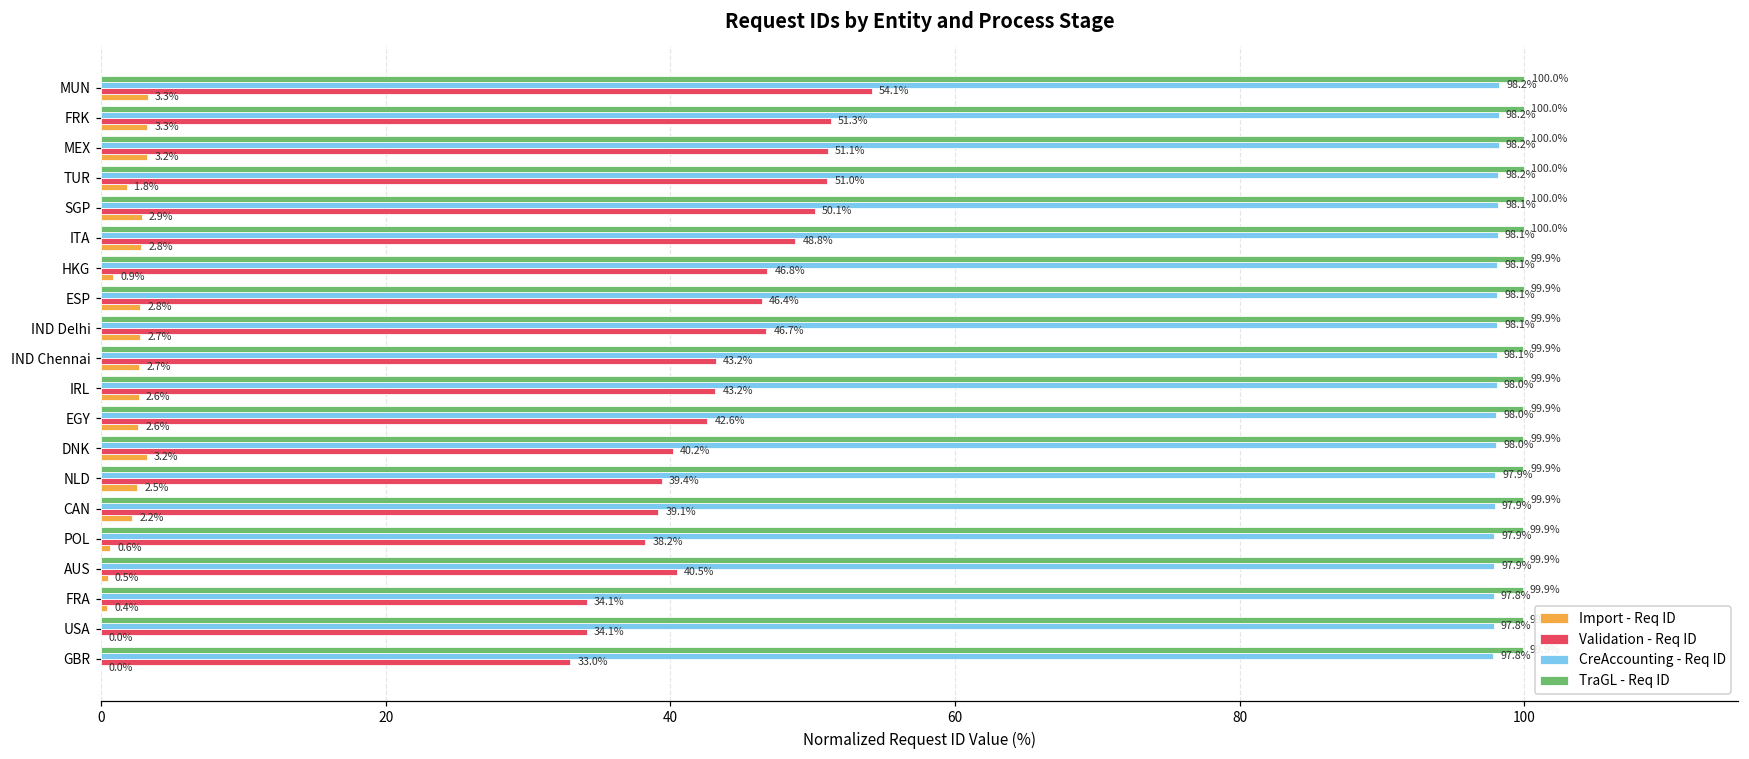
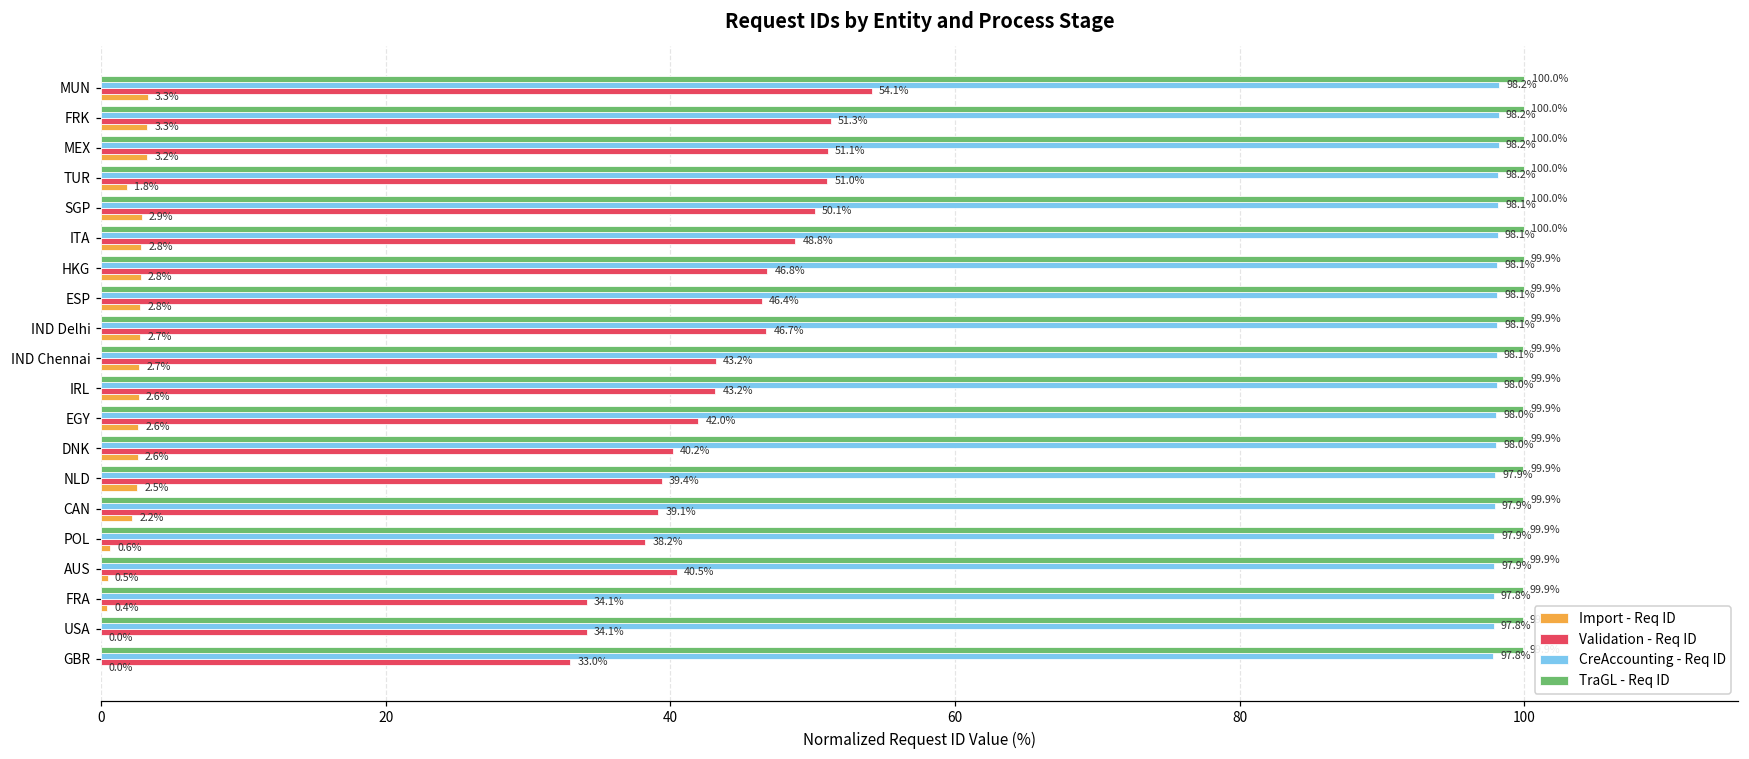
Import - Req ID, HKG: 0.9% -> 2.8%
Validation - Req ID, EGY: 42.6% -> 42.0%
Import - Req ID, DNK: 3.2% -> 2.6%
